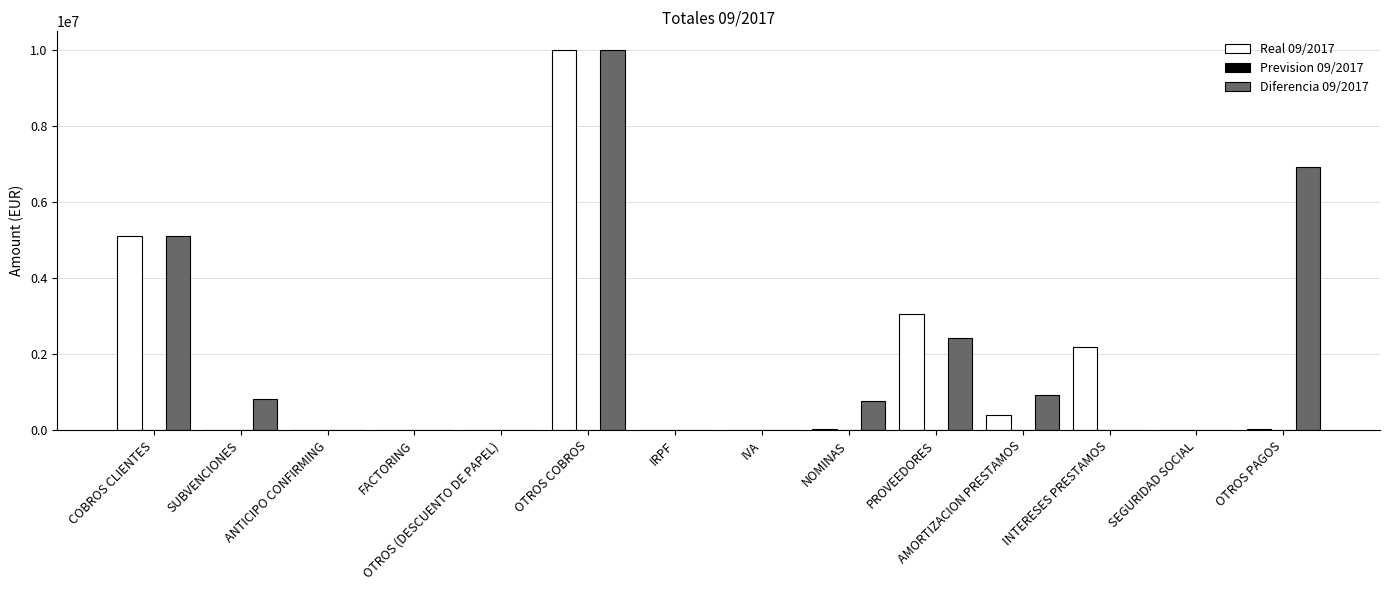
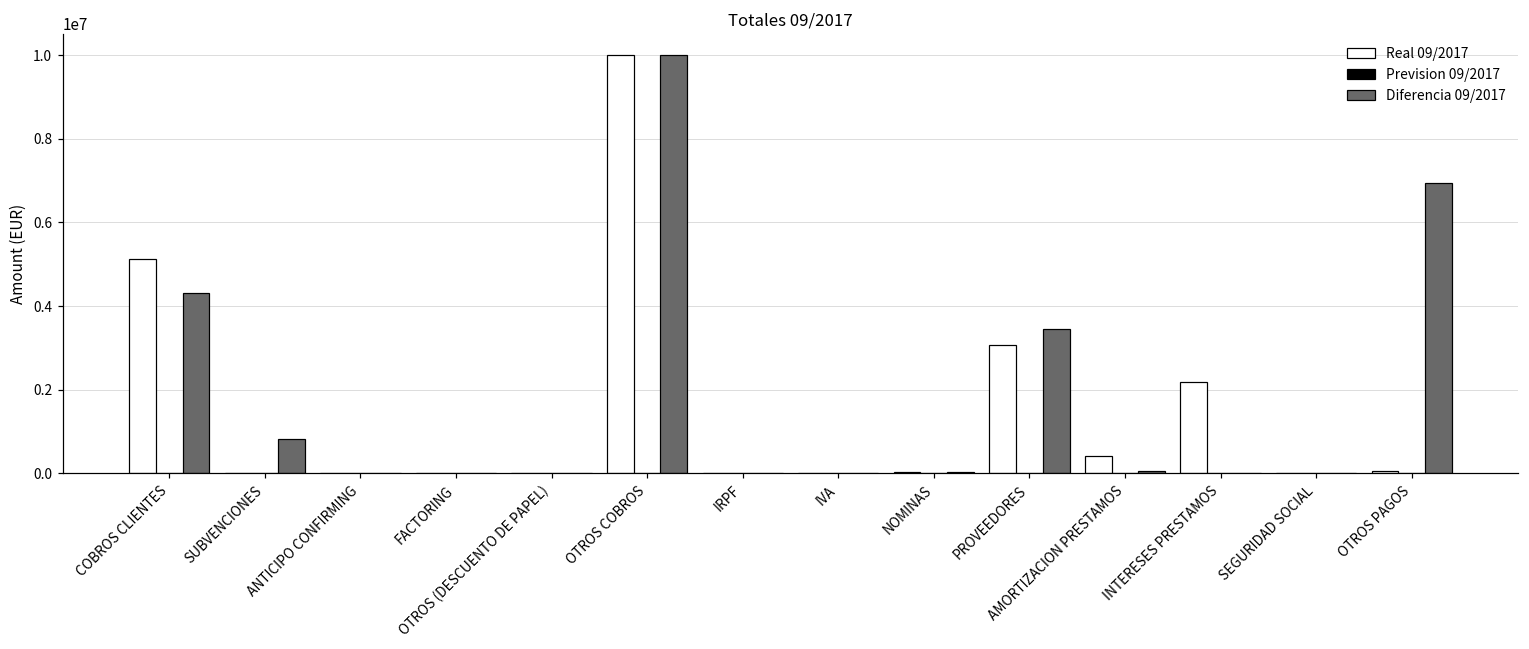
Diferencia 09/2017, COBROS CLIENTES: 5100000 -> 4300000
Diferencia 09/2017, NOMINAS: 800000 -> 0
Diferencia 09/2017, PROVEEDORES: 2400000 -> 3500000
Diferencia 09/2017, AMORTIZACION PRESTAMOS: 900000 -> 100000
